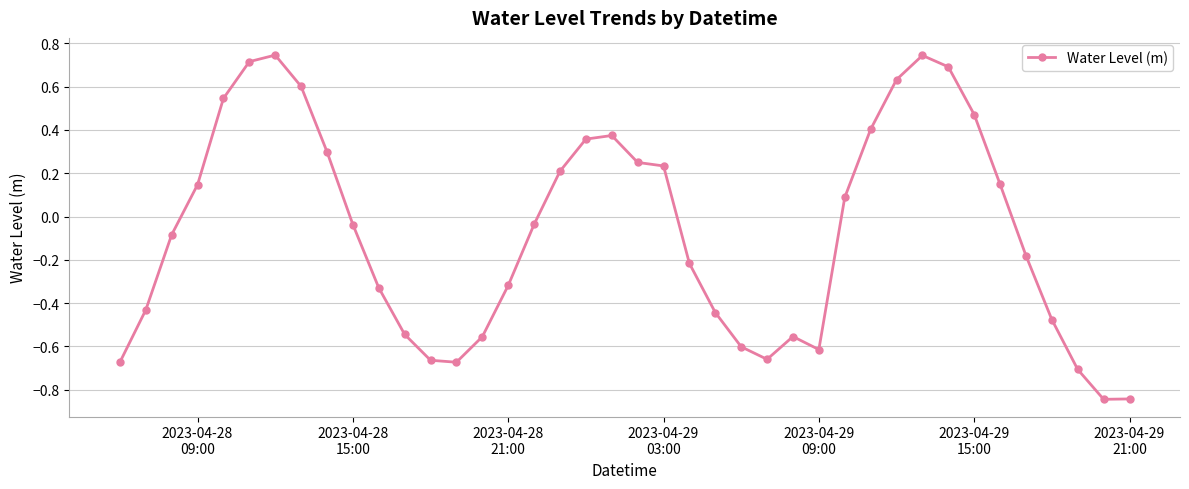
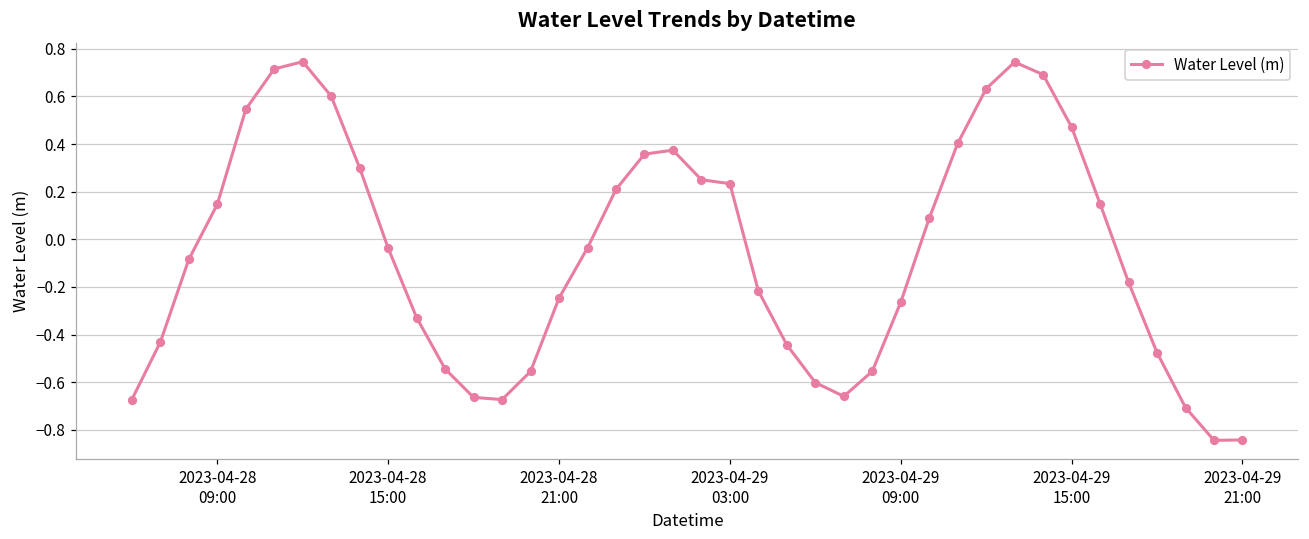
2023-04-28 21:00: -0.32 -> -0.25
2023-04-29 09:00: -0.61 -> -0.26
